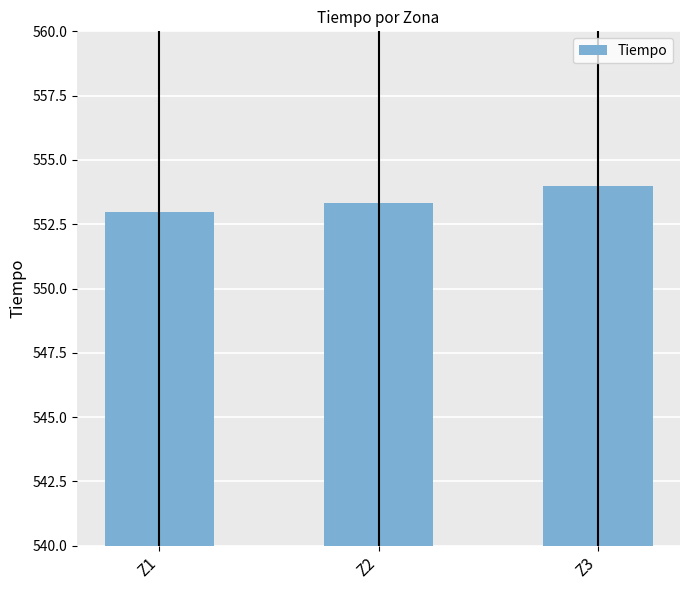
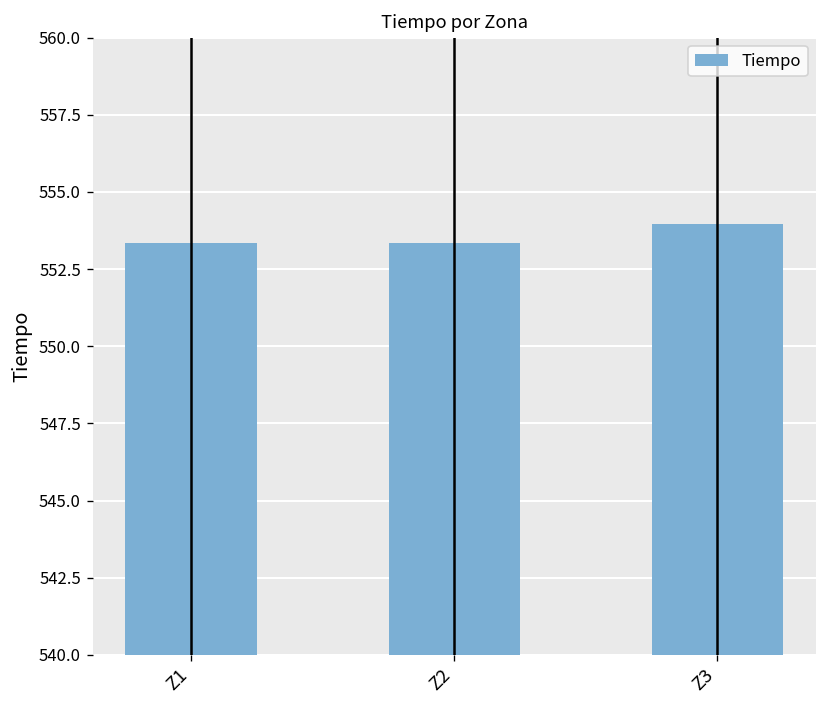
Tiempo, Z1: 553.0 -> 553.3
